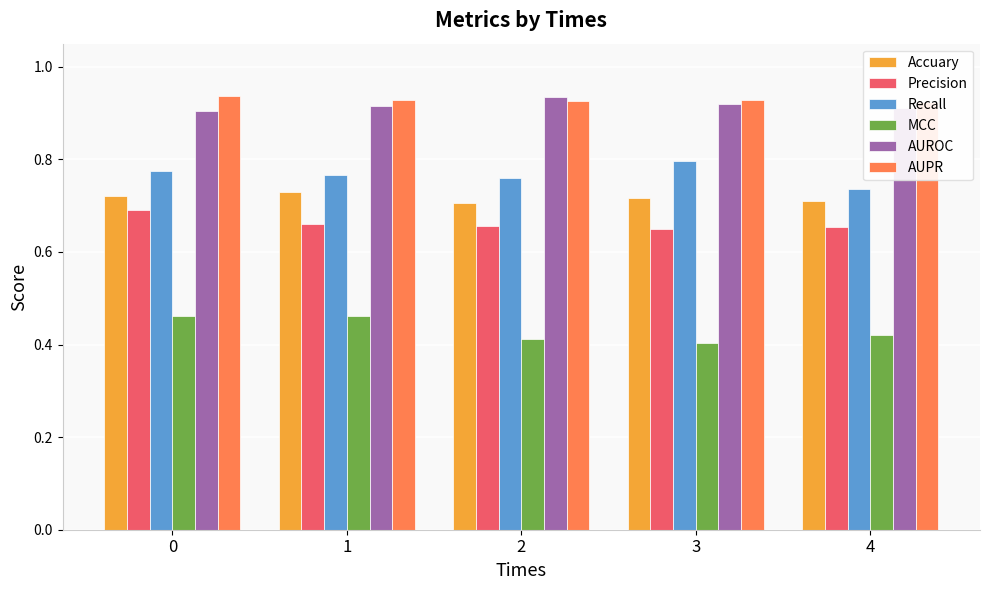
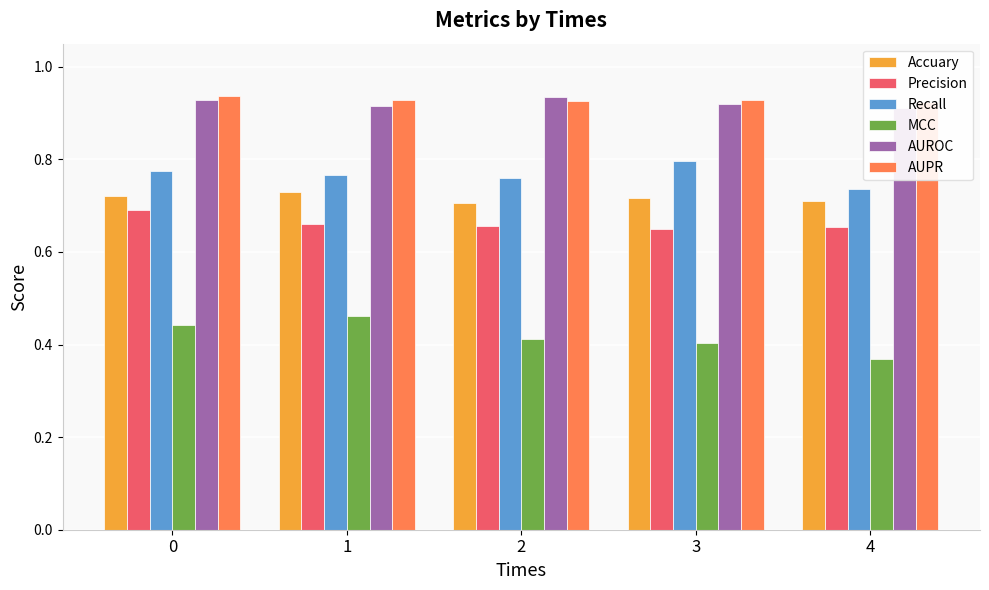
MCC, 0: 0.46 -> 0.44
AUROC, 0: 0.90 -> 0.93
MCC, 4: 0.42 -> 0.37
